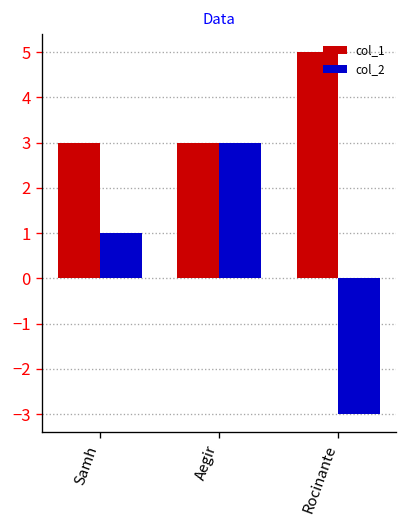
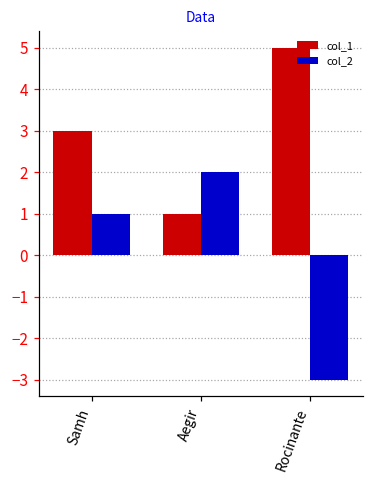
col_1, Aegir: 3 -> 1
col_2, Aegir: 3 -> 2
